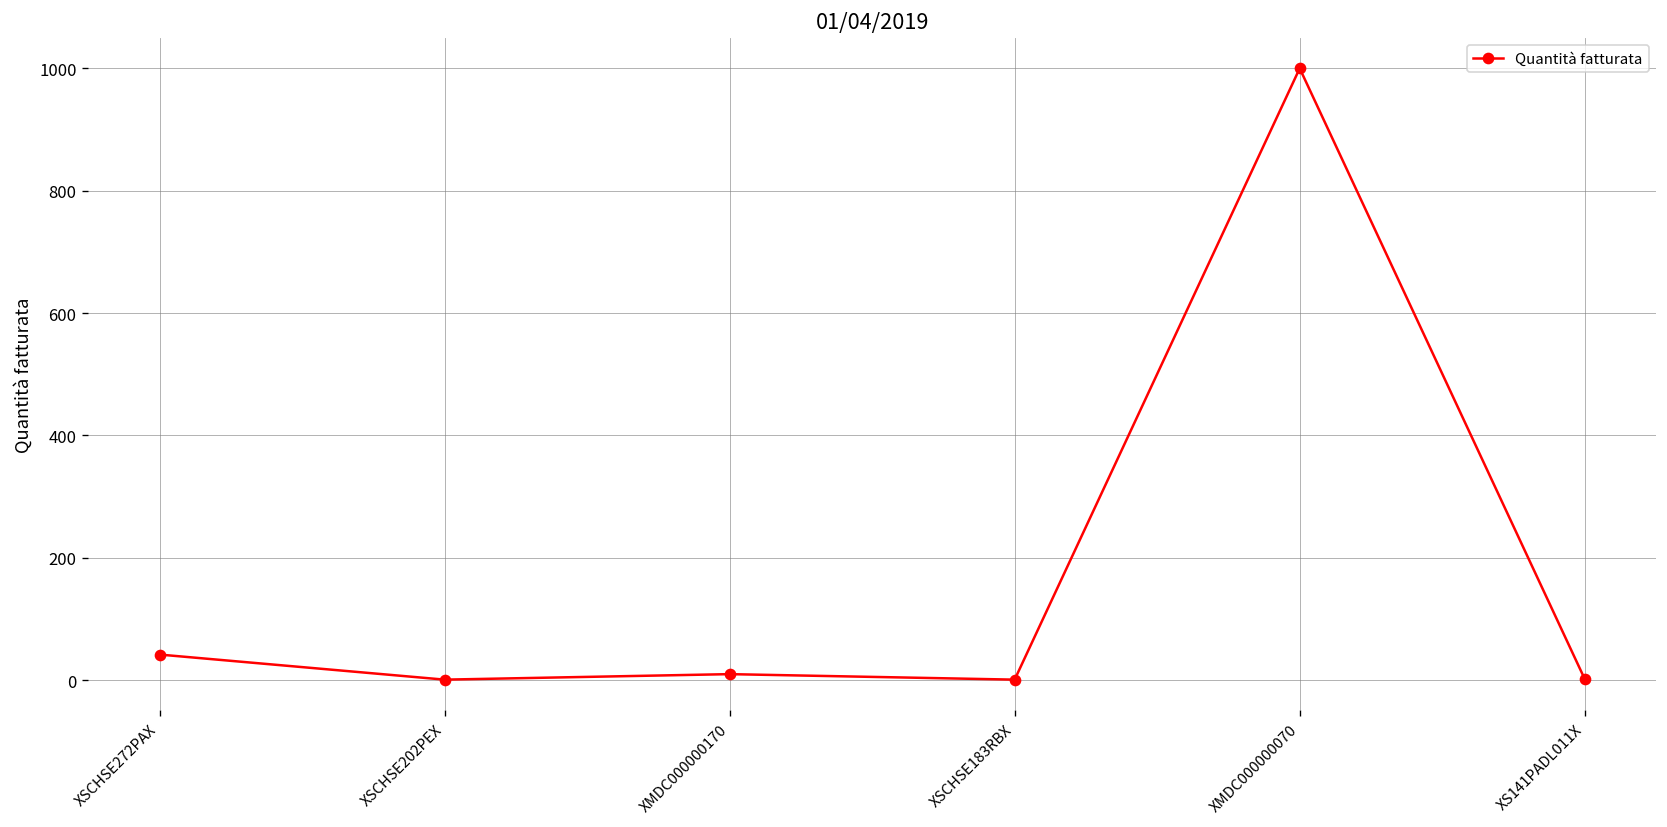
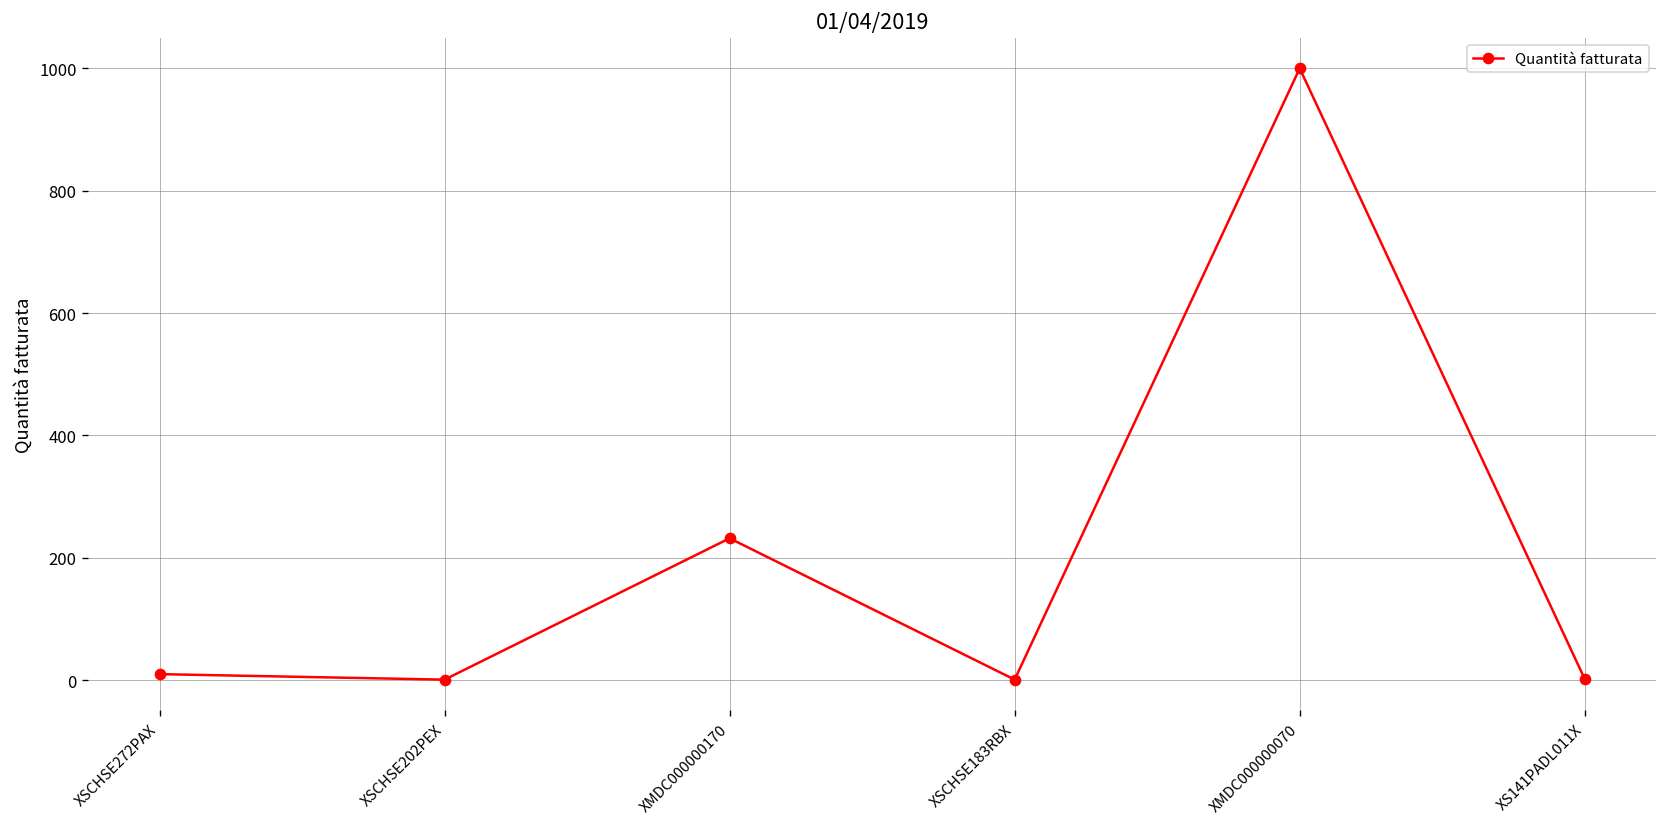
XSCHSE272PAX: 40 -> 10
XMDC000000170: 10 -> 230
